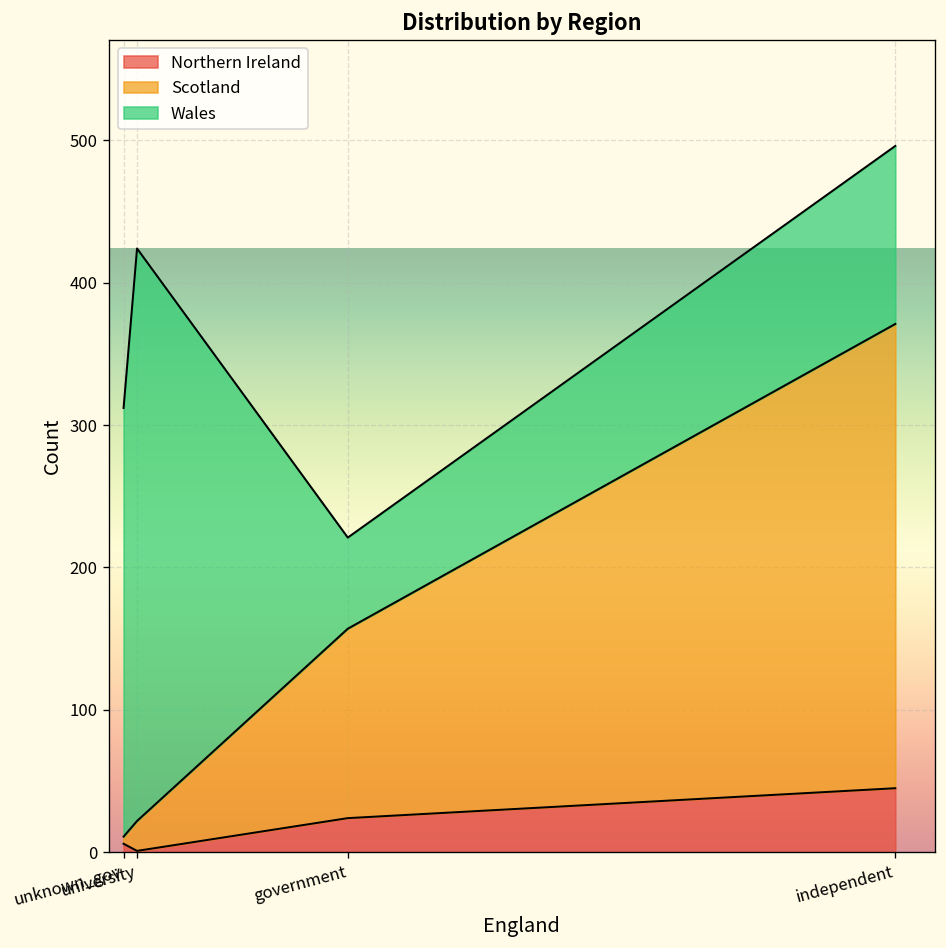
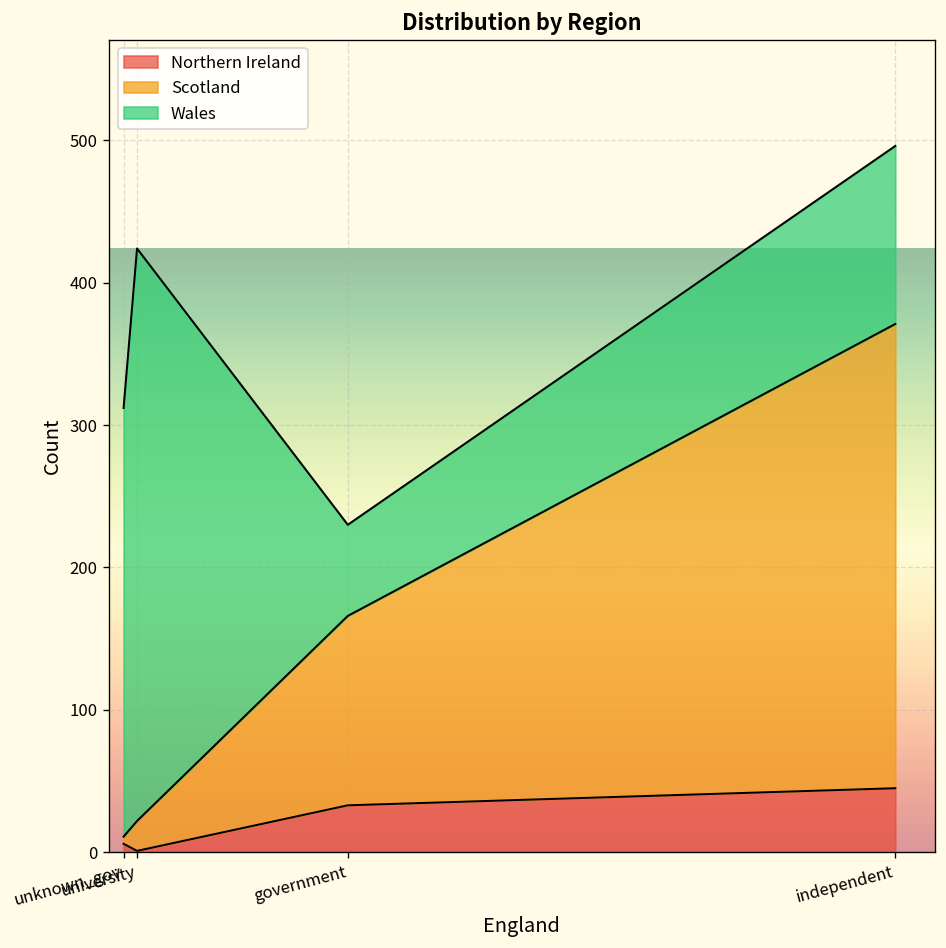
Northern Ireland, government: 24 -> 33
